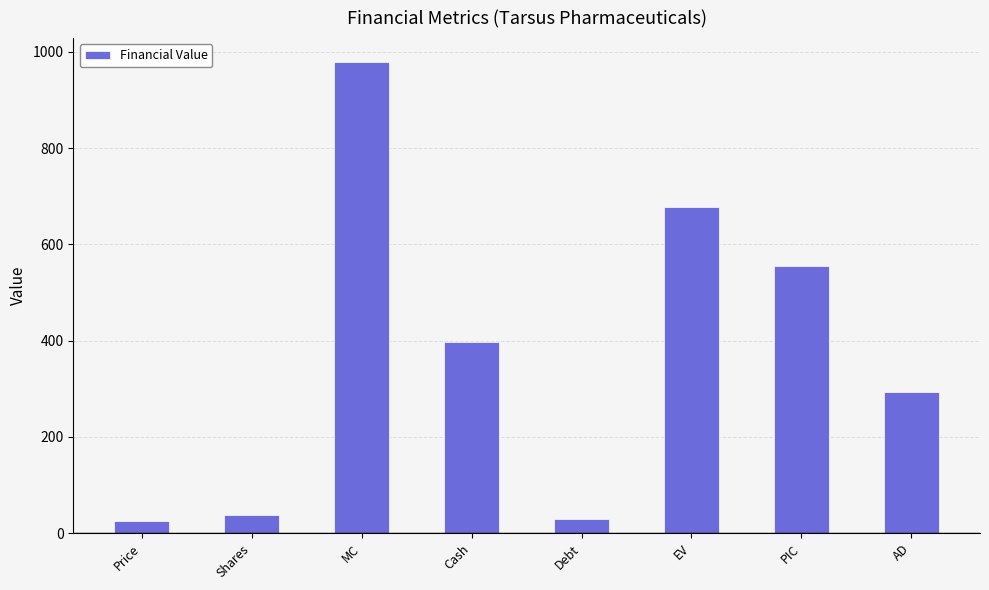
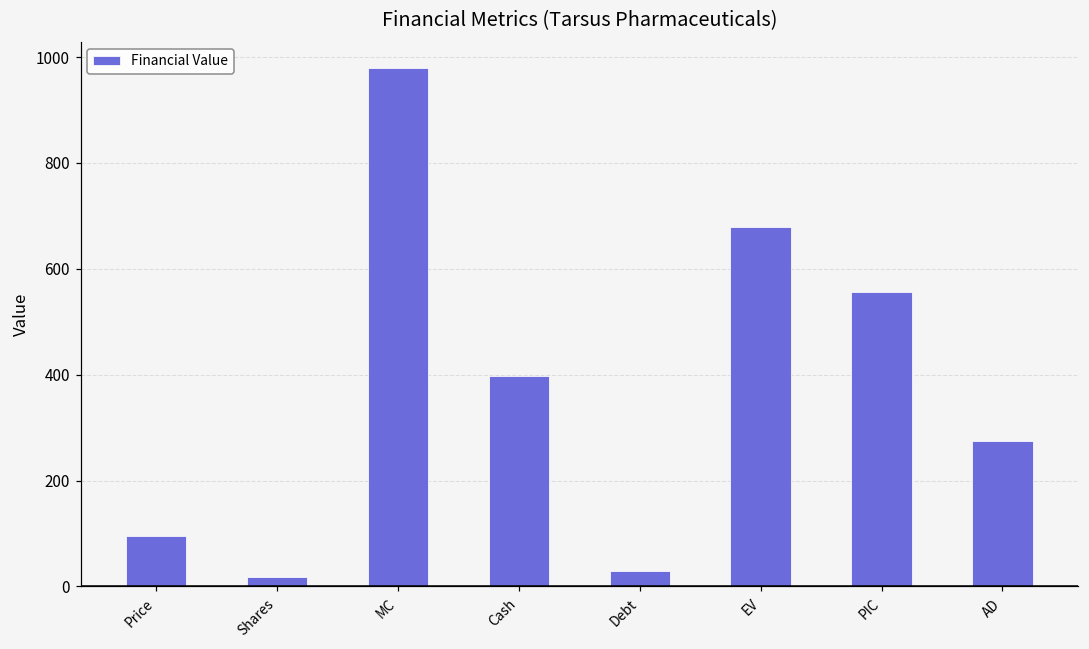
Price: 30 -> 100
Shares: 40 -> 20
AD: 290 -> 280
